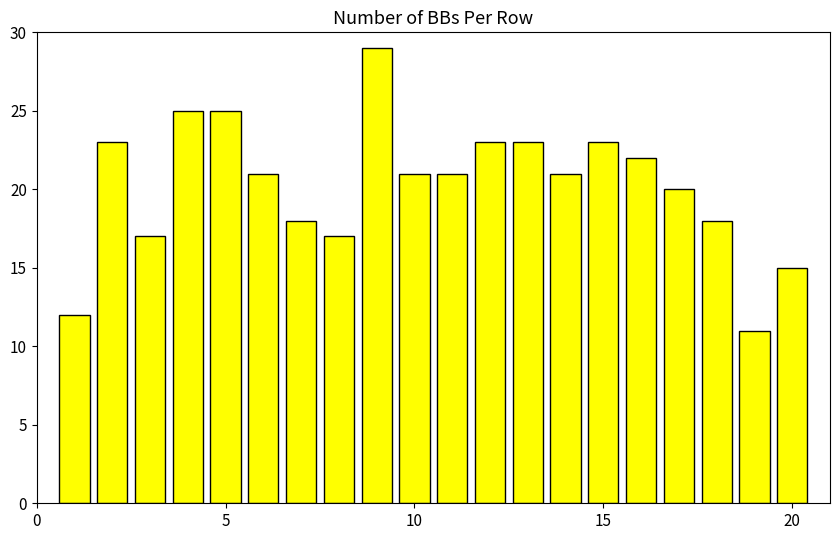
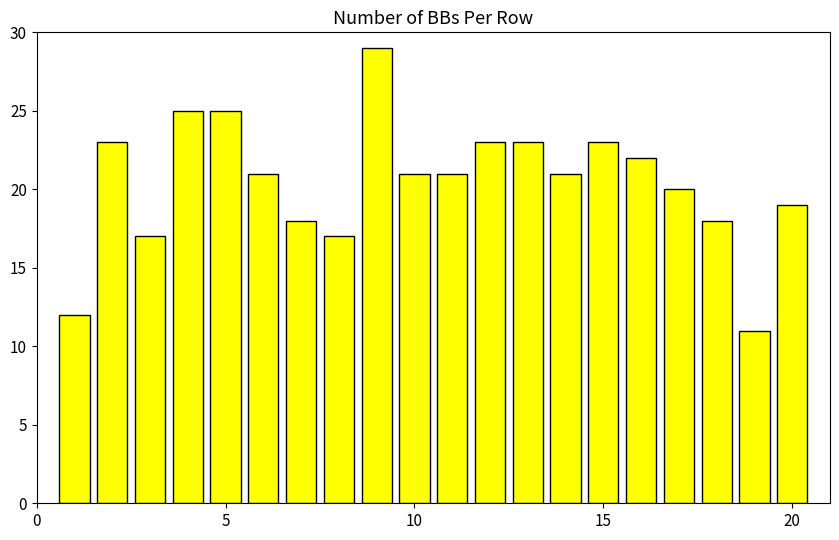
20: 15 -> 19
